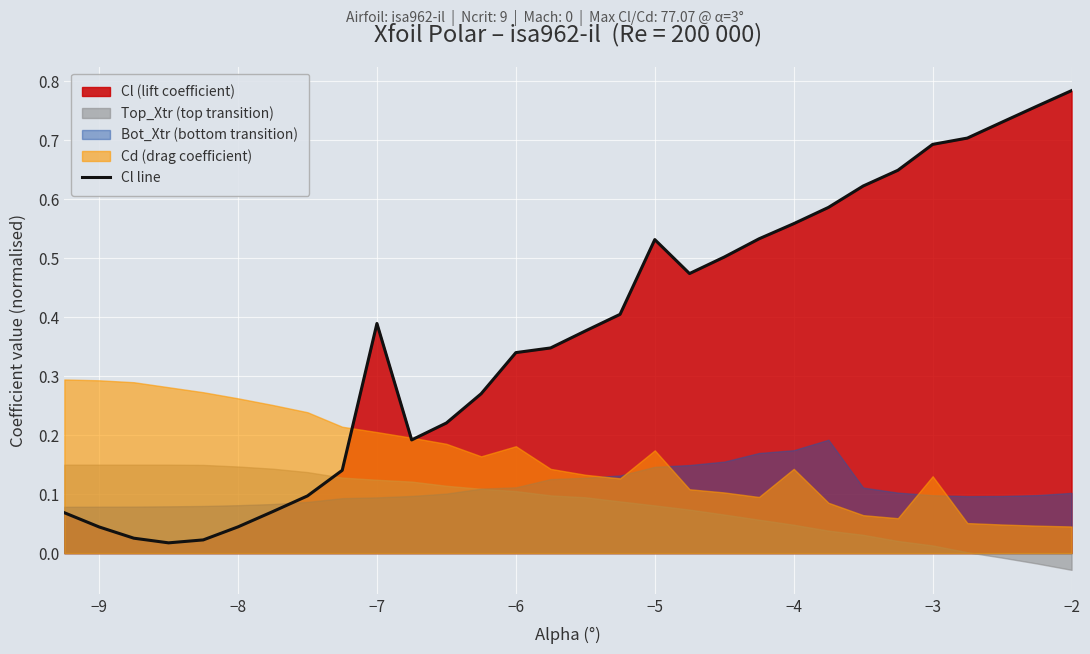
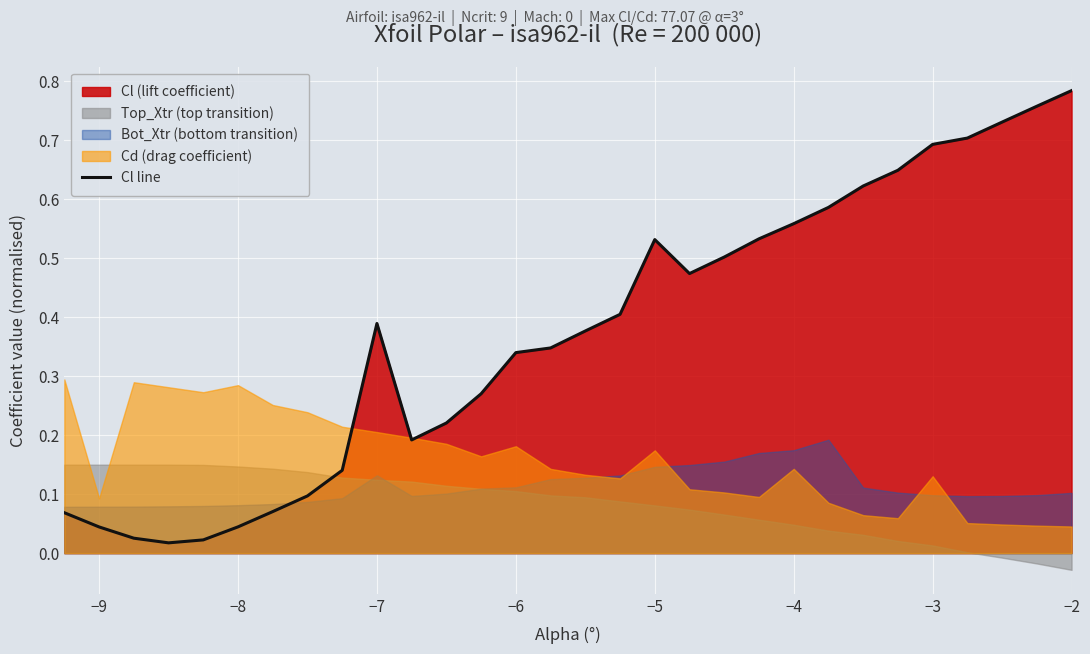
Cd (drag coefficient), −9: 0.29 -> 0.09
Cd (drag coefficient), −8: 0.26 -> 0.28
Bot_Xtr (bottom transition), −7: 0.09 -> 0.13
